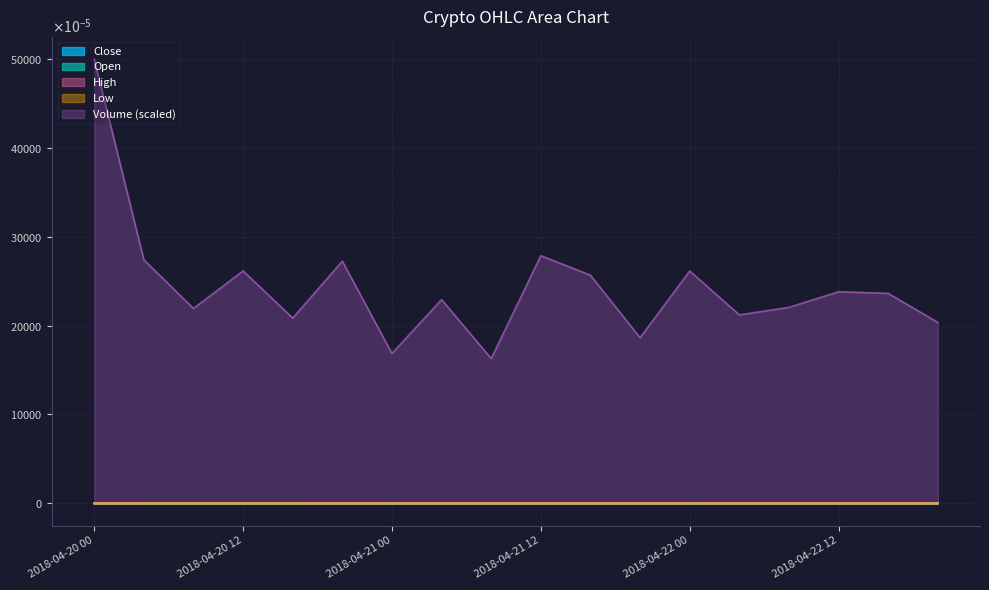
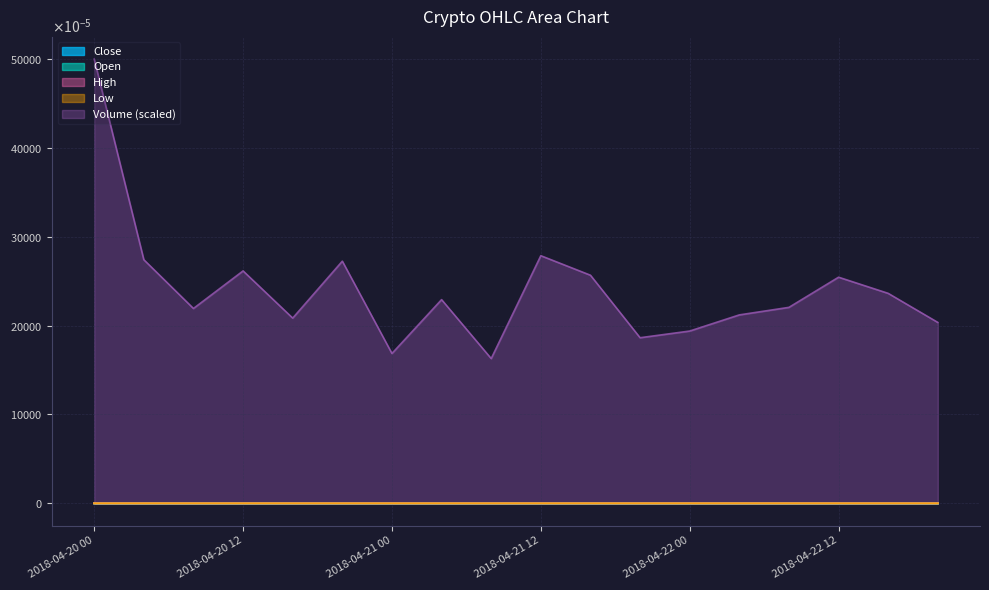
Volume (scaled), 2018-04-22 00: 0.26 -> 0.19
Volume (scaled), 2018-04-22 12: 0.24 -> 0.25
